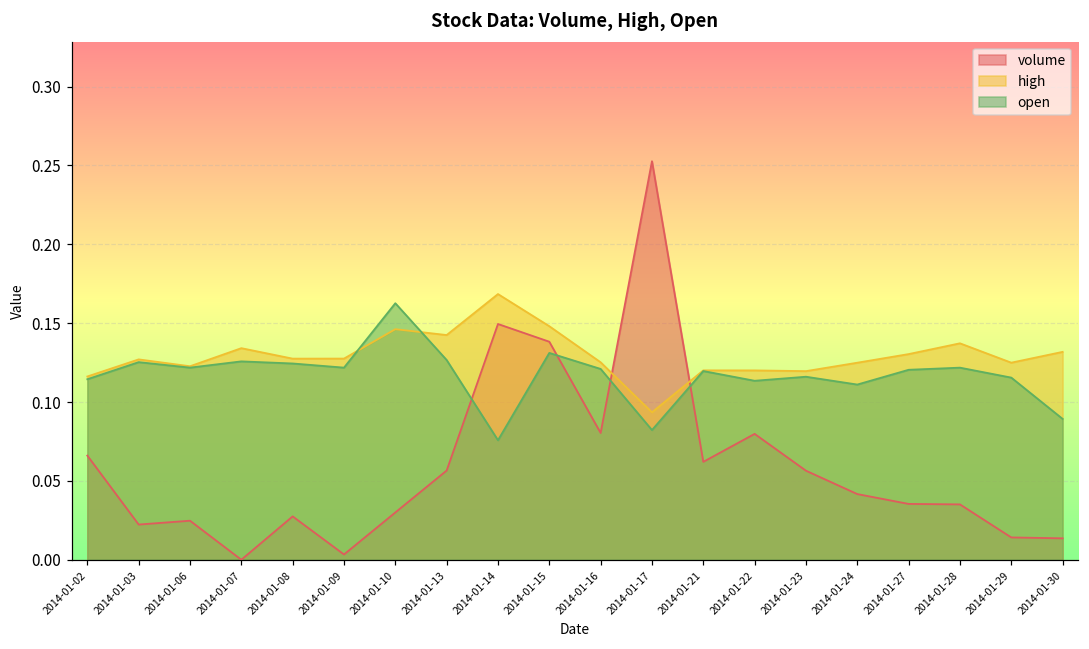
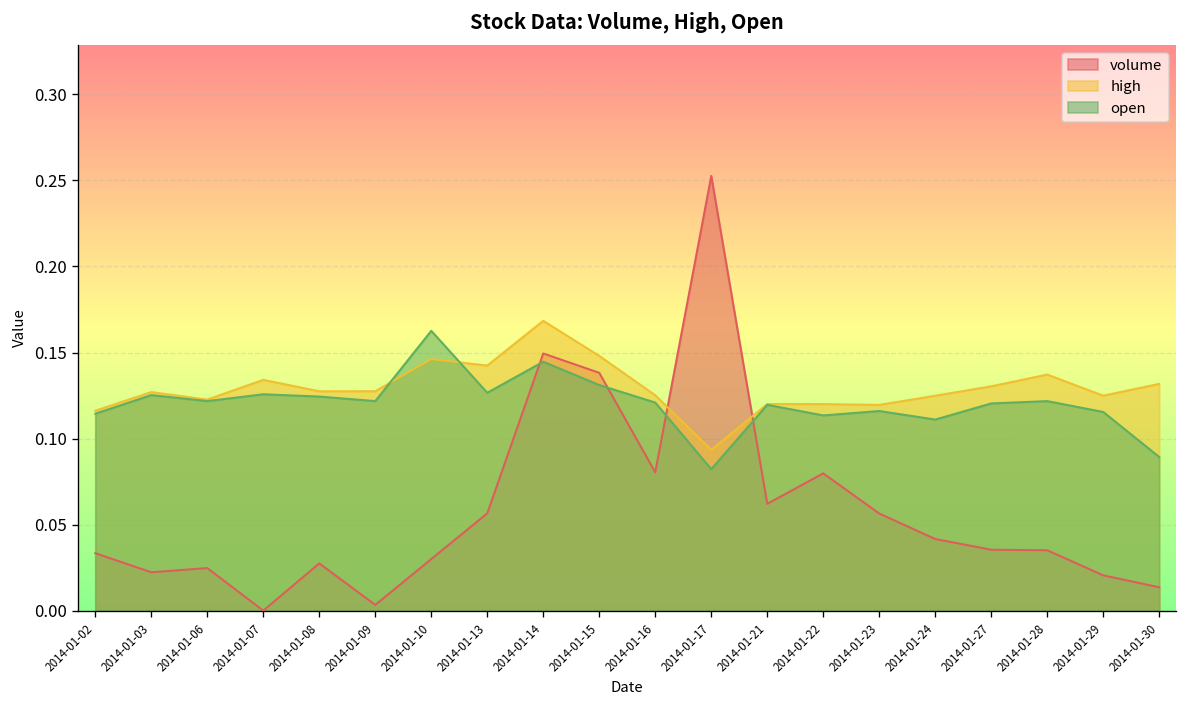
volume, 2014-01-02: 0.066 -> 0.033
open, 2014-01-14: 0.076 -> 0.145
volume, 2014-01-29: 0.014 -> 0.021
